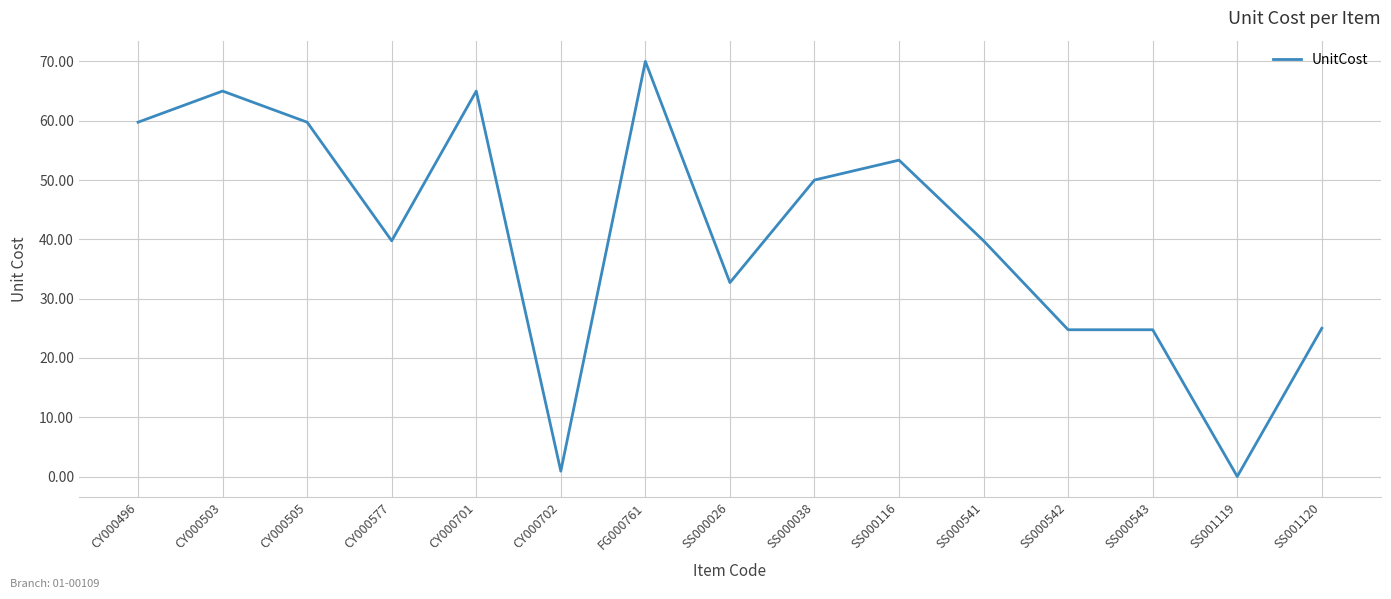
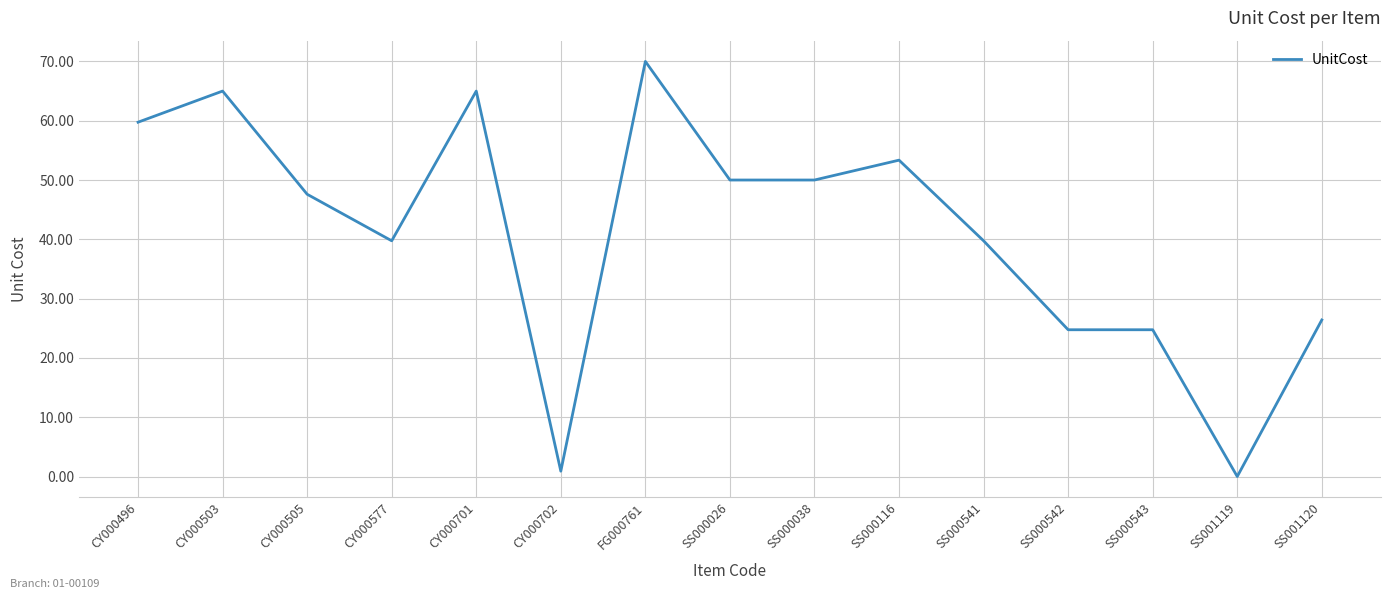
CY000505: 60 -> 48
SS000026: 33 -> 50
SS001120: 25 -> 26
